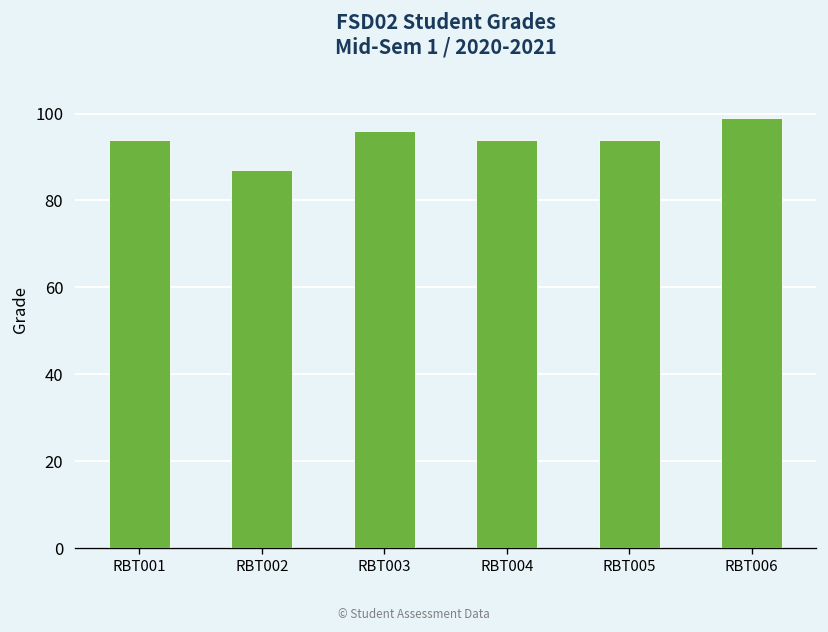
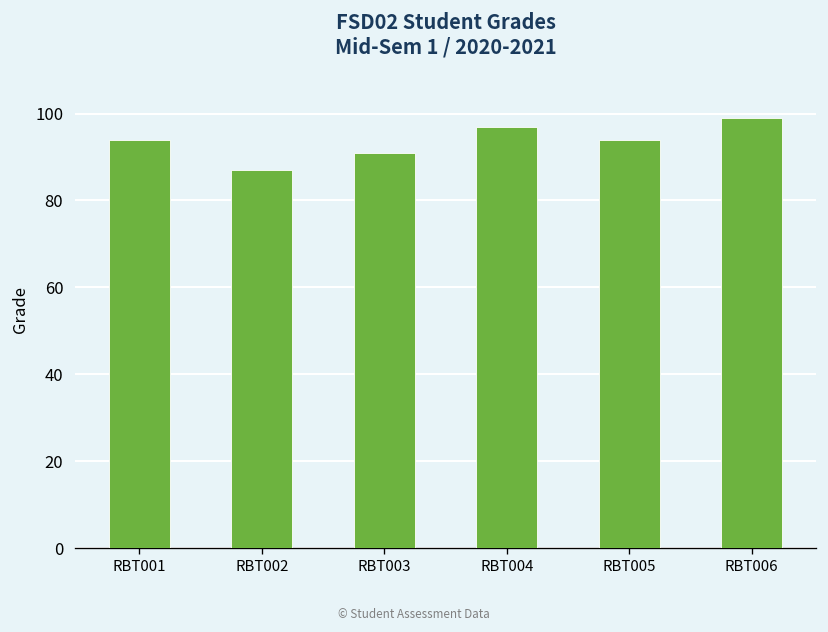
RBT003: 96 -> 91
RBT004: 94 -> 97
